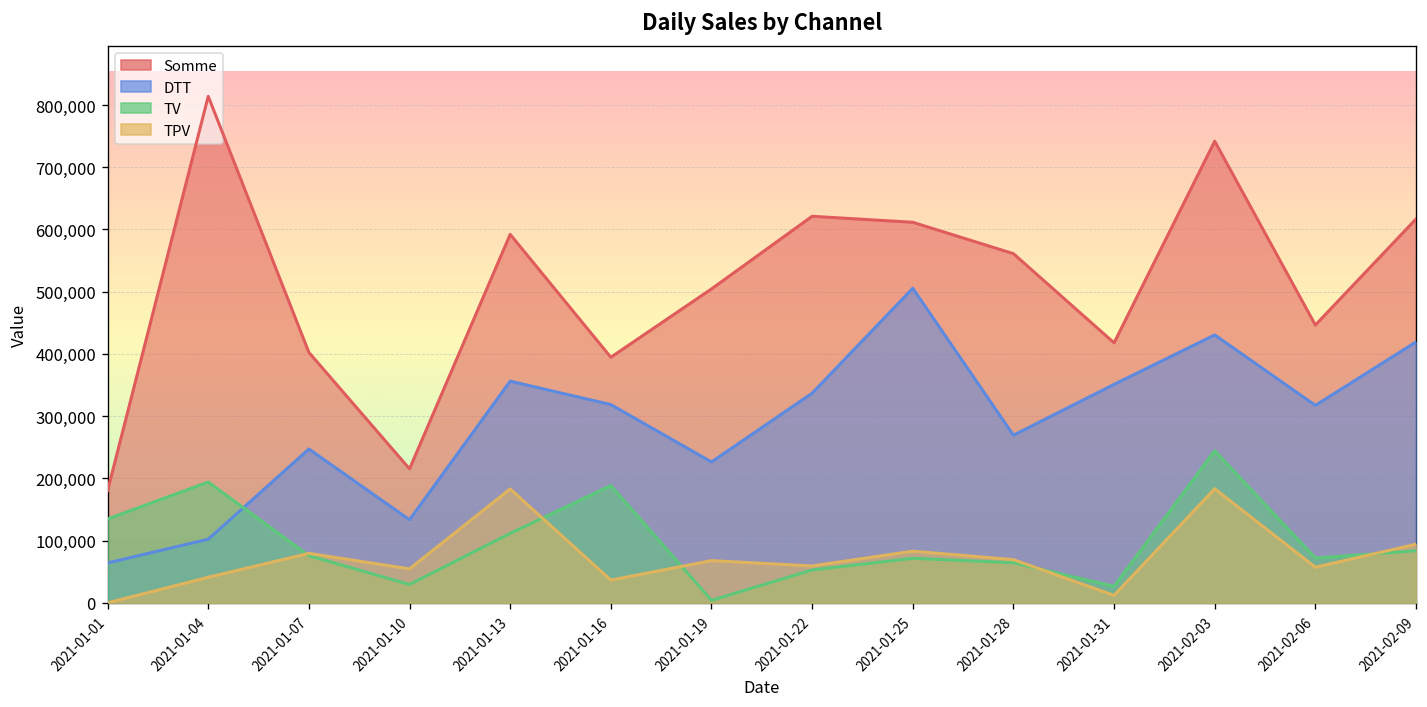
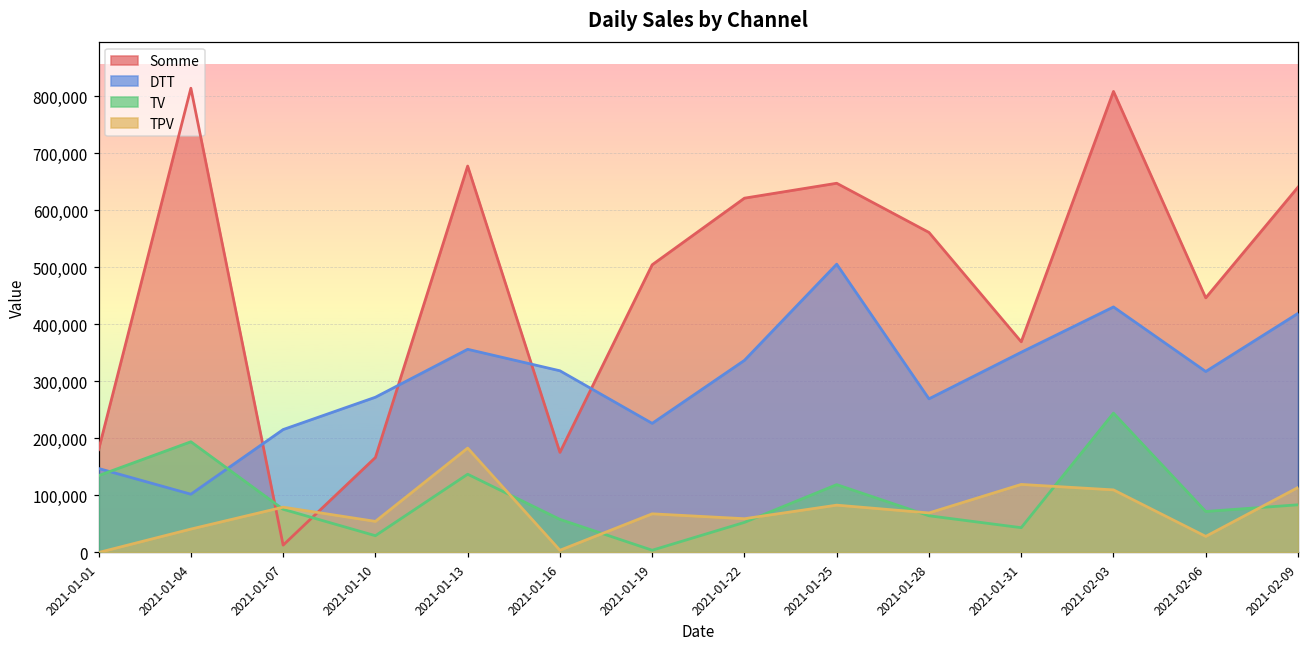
DTT, 2021-01-01: 60,000 -> 150,000
Somme, 2021-01-07: 400,000 -> 10,000
DTT, 2021-01-07: 250,000 -> 220,000
Somme, 2021-01-10: 220,000 -> 170,000
DTT, 2021-01-10: 130,000 -> 270,000
Somme, 2021-01-13: 590,000 -> 680,000
TV, 2021-01-13: 110,000 -> 140,000
Somme, 2021-01-16: 390,000 -> 180,000
TV, 2021-01-16: 190,000 -> 60,000
TPV, 2021-01-16: 40,000 -> 0
Somme, 2021-01-25: 610,000 -> 650,000
TV, 2021-01-25: 70,000 -> 120,000
Somme, 2021-01-31: 420,000 -> 370,000
TV, 2021-01-31: 30,000 -> 40,000
TPV, 2021-01-31: 10,000 -> 120,000
Somme, 2021-02-03: 740,000 -> 810,000
TPV, 2021-02-03: 180,000 -> 110,000
TPV, 2021-02-06: 60,000 -> 30,000
Somme, 2021-02-09: 620,000 -> 640,000
TPV, 2021-02-09: 90,000 -> 110,000
